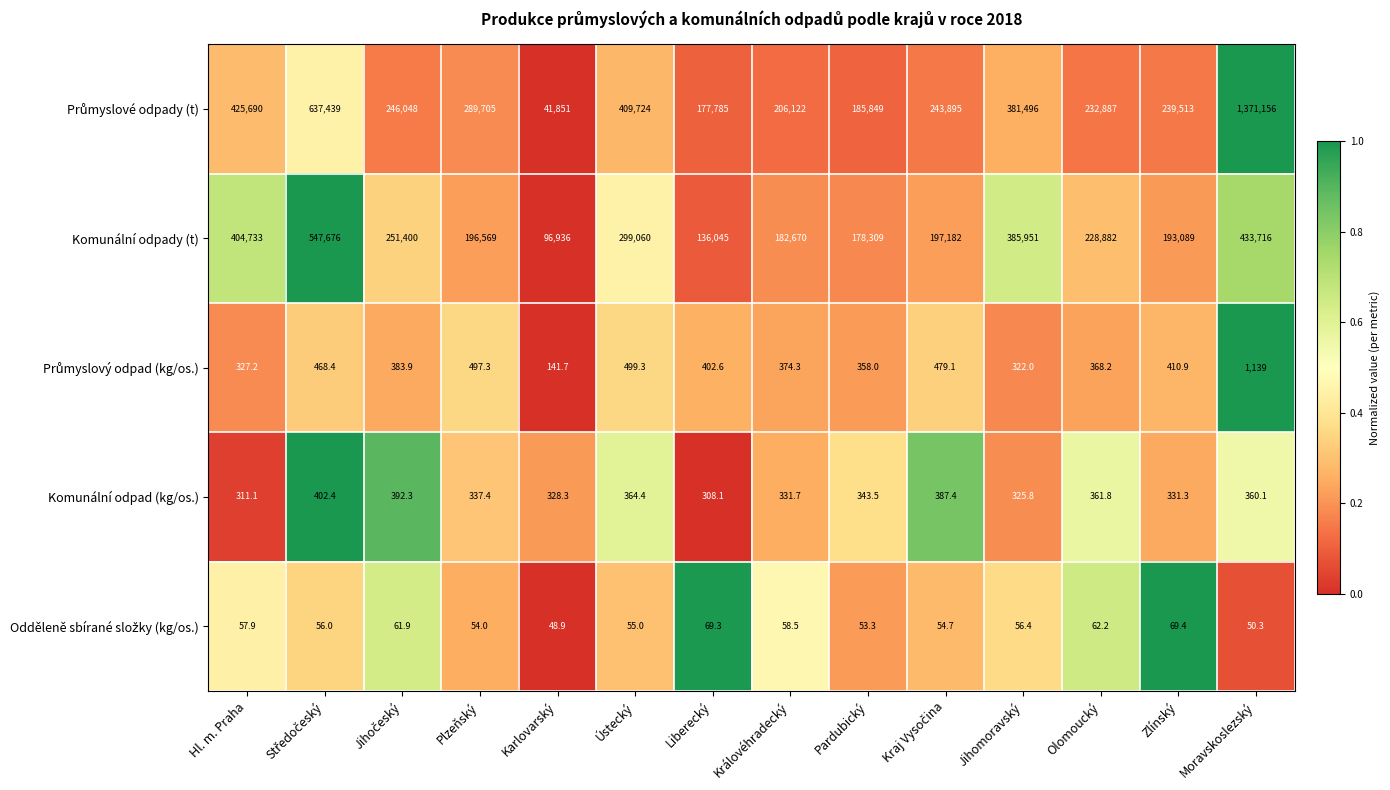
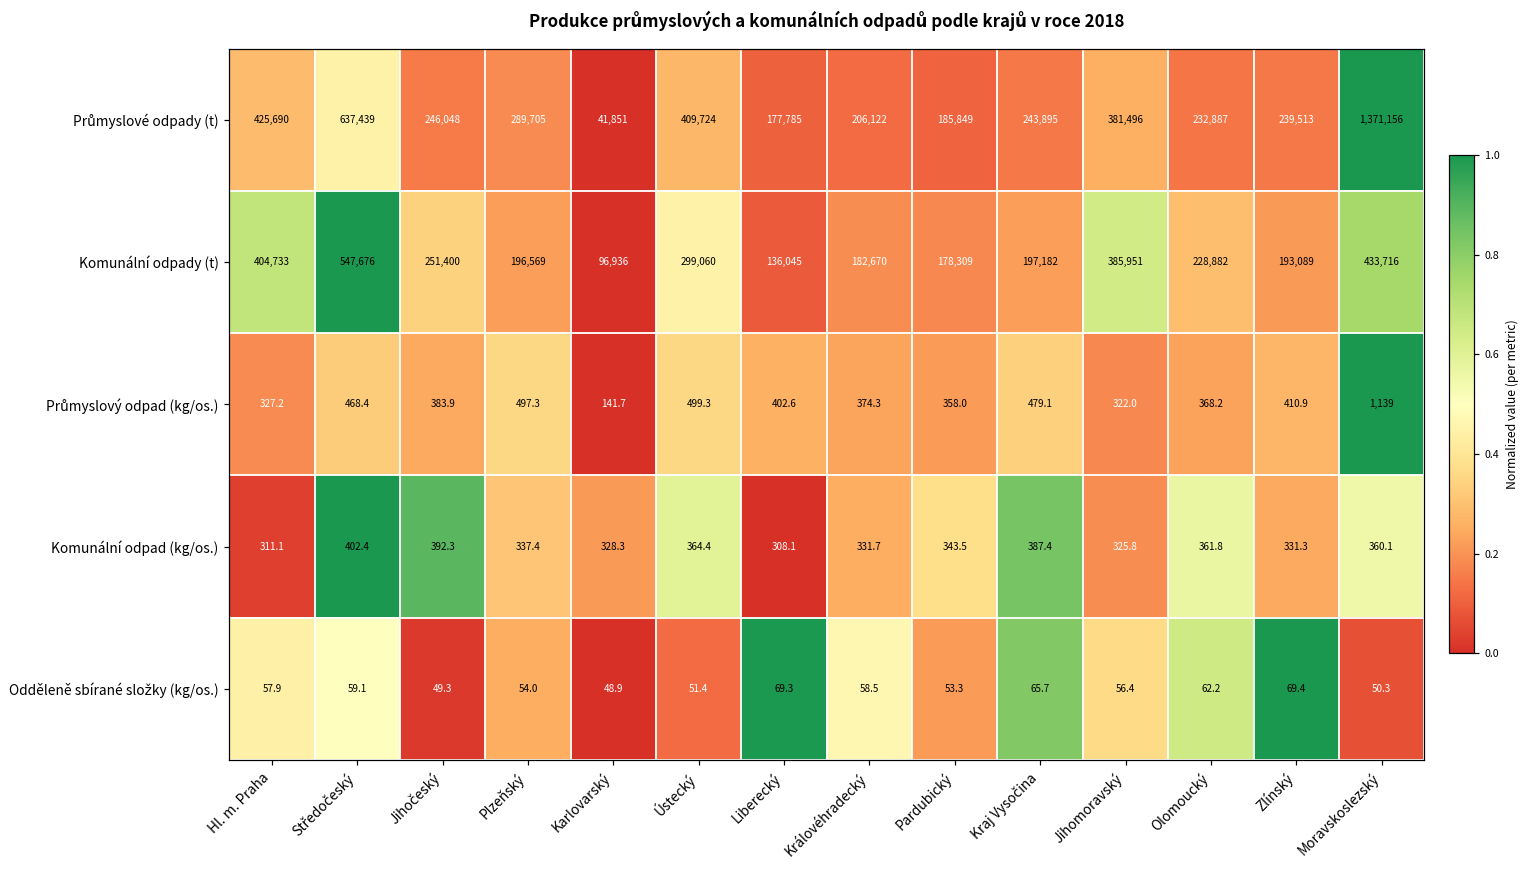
Odděleně sbírané složky (kg/os.), Středočeský: 56.0 -> 59.1
Odděleně sbírané složky (kg/os.), Jihočeský: 61.9 -> 49.3
Odděleně sbírané složky (kg/os.), Ústecký: 55.0 -> 51.4
Odděleně sbírané složky (kg/os.), Kraj Vysočina: 54.7 -> 65.7
